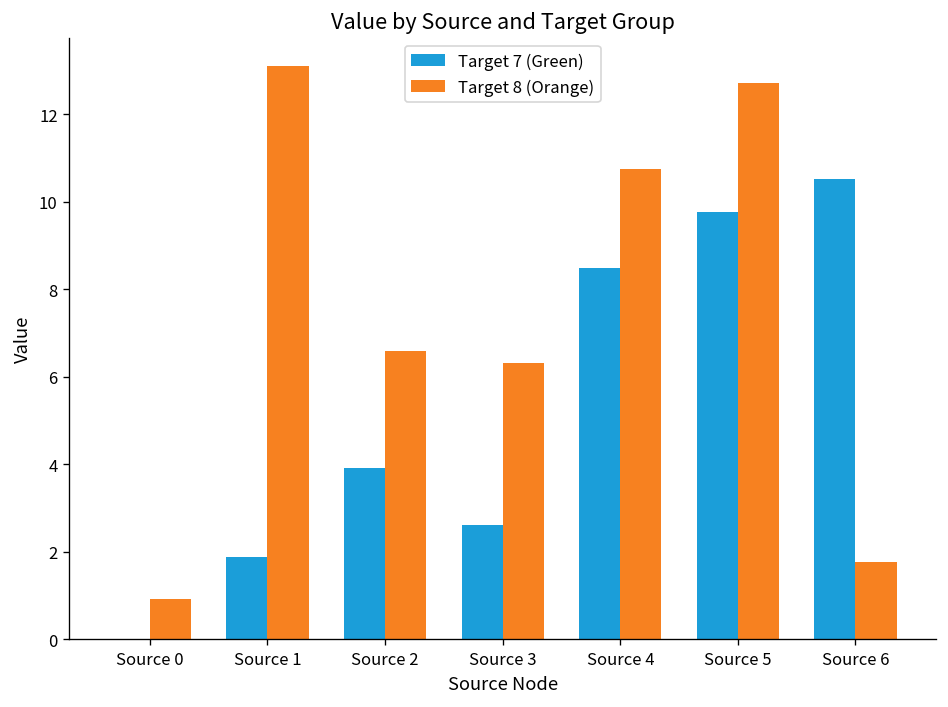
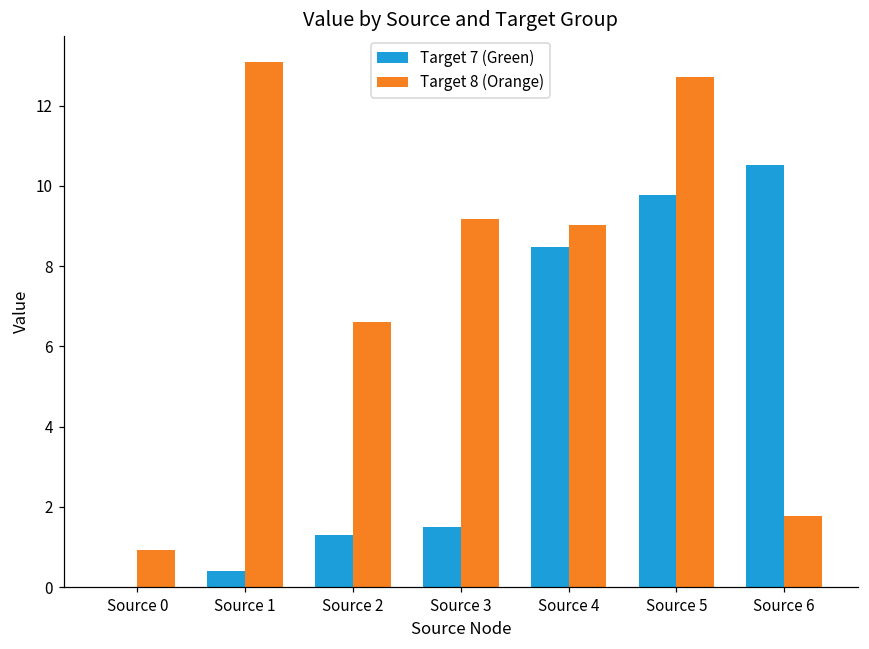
Target 7 (Green), Source 1: 1.9 -> 0.4
Target 7 (Green), Source 2: 3.9 -> 1.3
Target 7 (Green), Source 3: 2.6 -> 1.5
Target 8 (Orange), Source 3: 6.3 -> 9.2
Target 8 (Orange), Source 4: 10.8 -> 9.0
